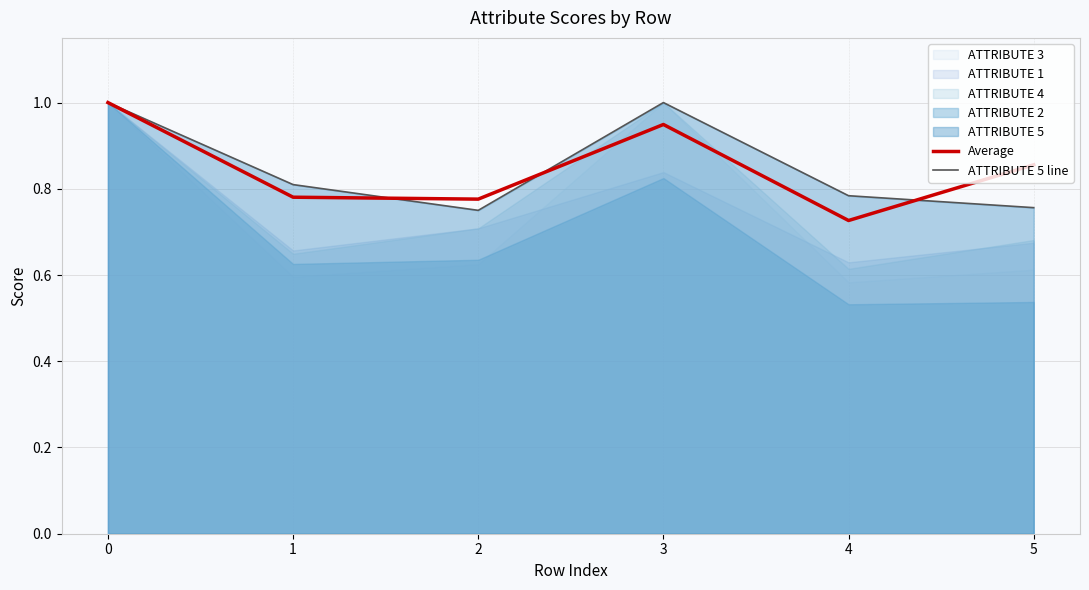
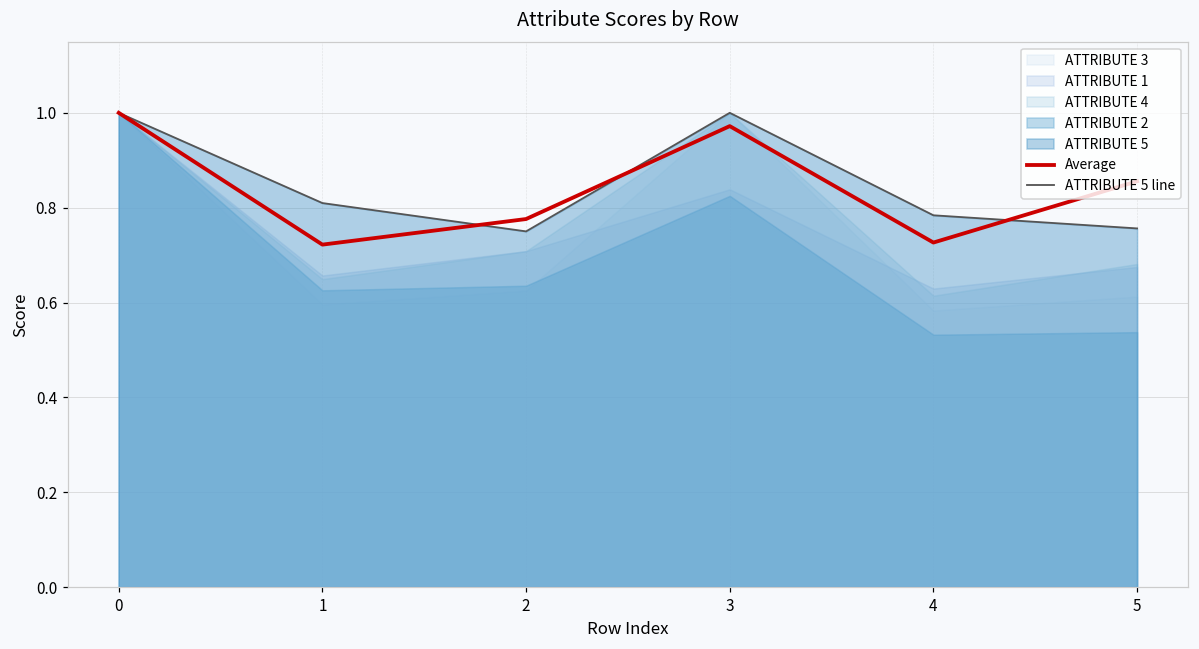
Average, 1: 0.78 -> 0.72
Average, 3: 0.95 -> 0.97
